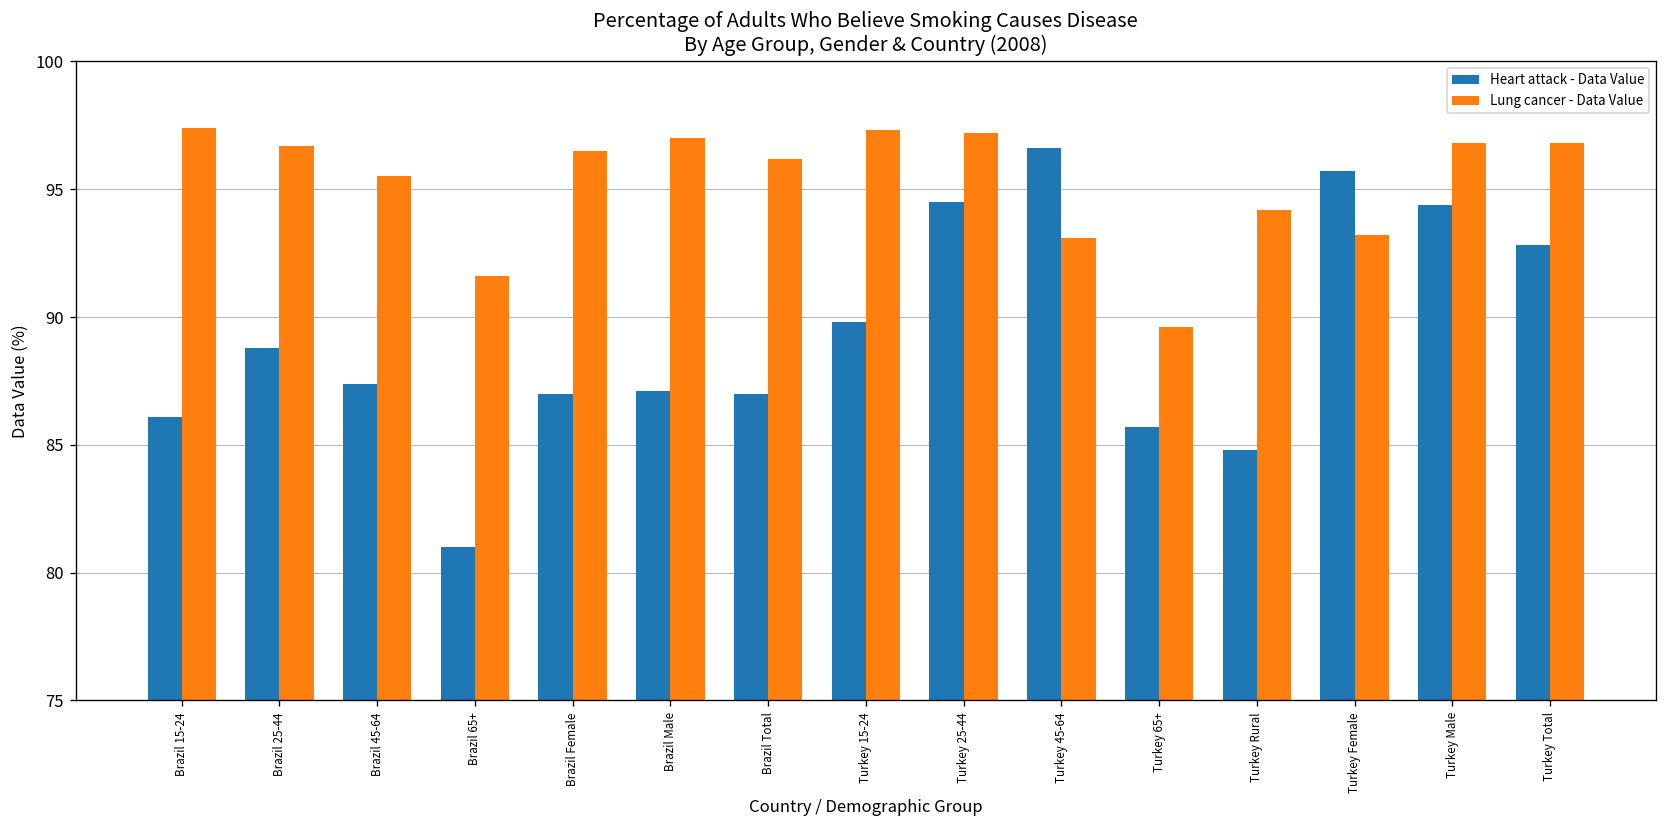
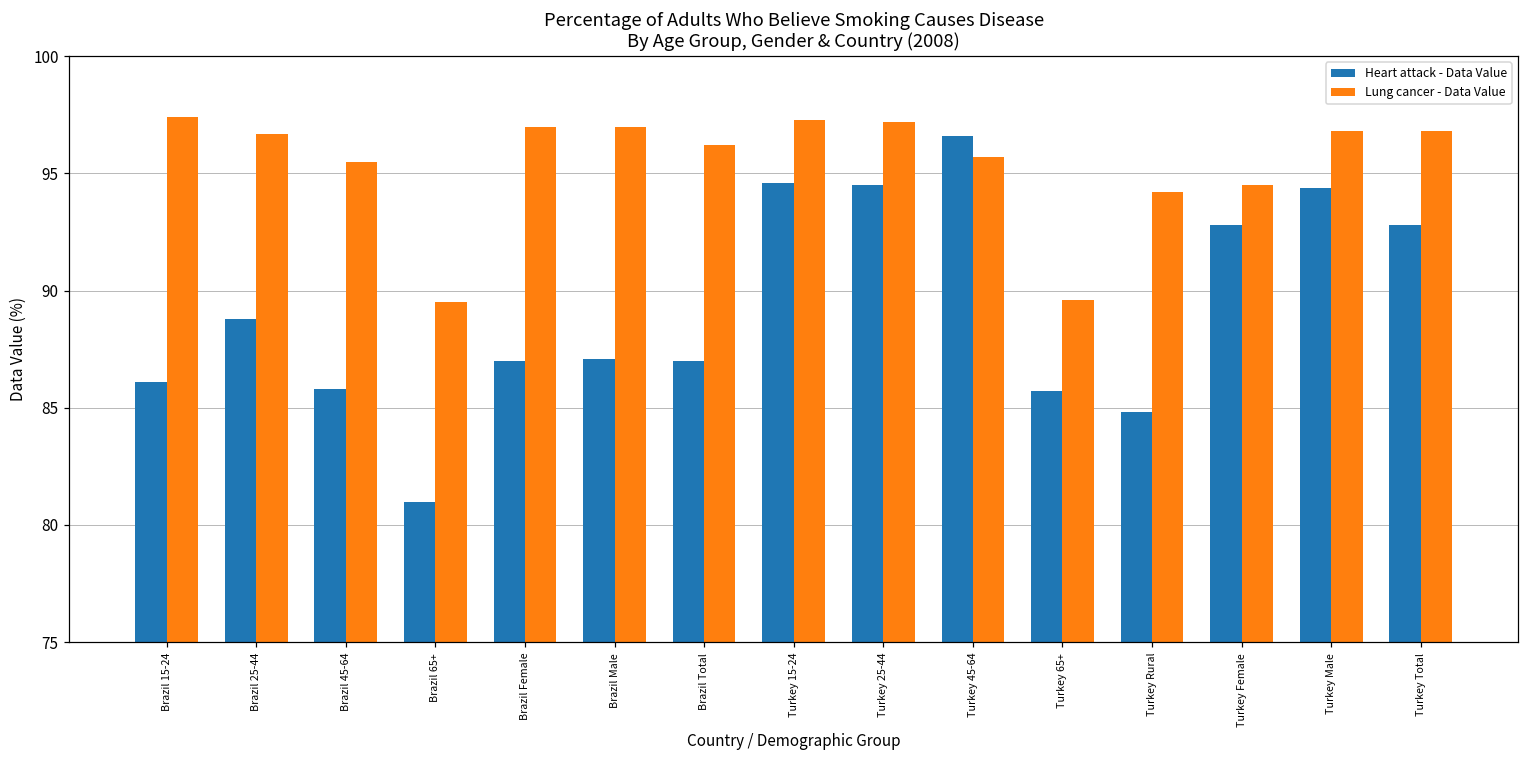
Heart attack - Data Value, Brazil 45-64: 87.4 -> 85.8
Lung cancer - Data Value, Brazil 65+: 91.6 -> 89.5
Lung cancer - Data Value, Brazil Female: 96.5 -> 97.0
Heart attack - Data Value, Turkey 15-24: 89.8 -> 94.6
Lung cancer - Data Value, Turkey 45-64: 93.1 -> 95.7
Heart attack - Data Value, Turkey Female: 95.7 -> 92.8
Lung cancer - Data Value, Turkey Female: 93.2 -> 94.5
